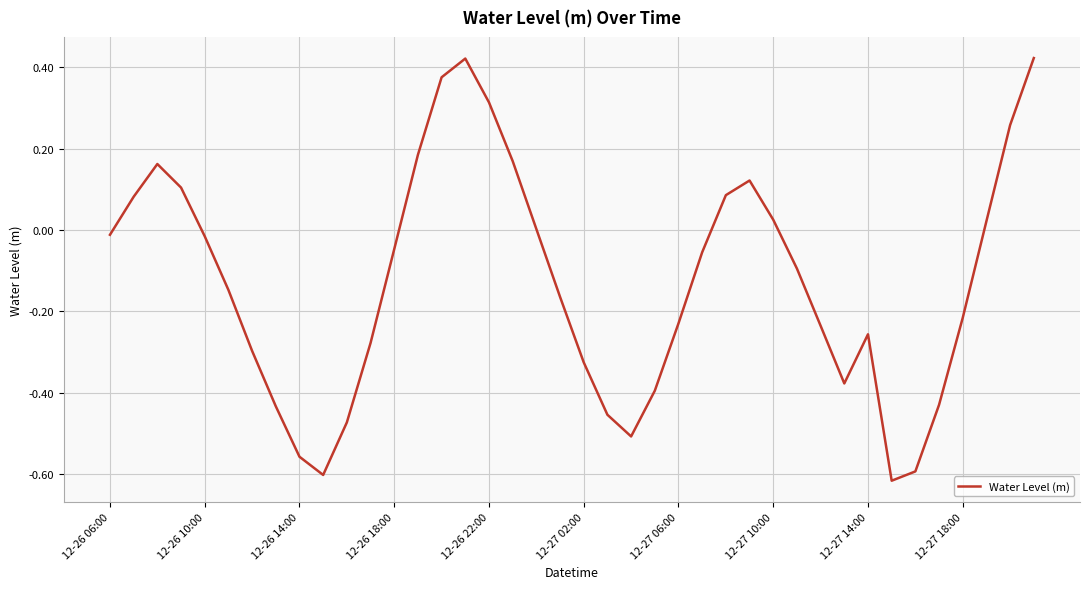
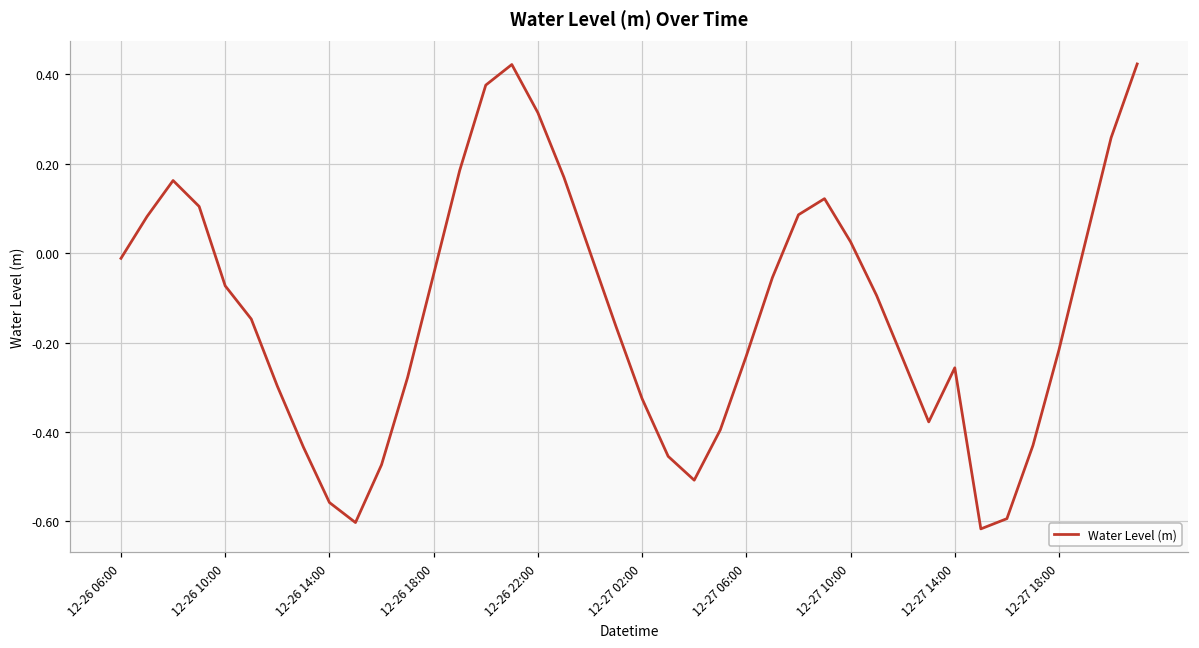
12-26 10:00: -0.02 -> -0.07
